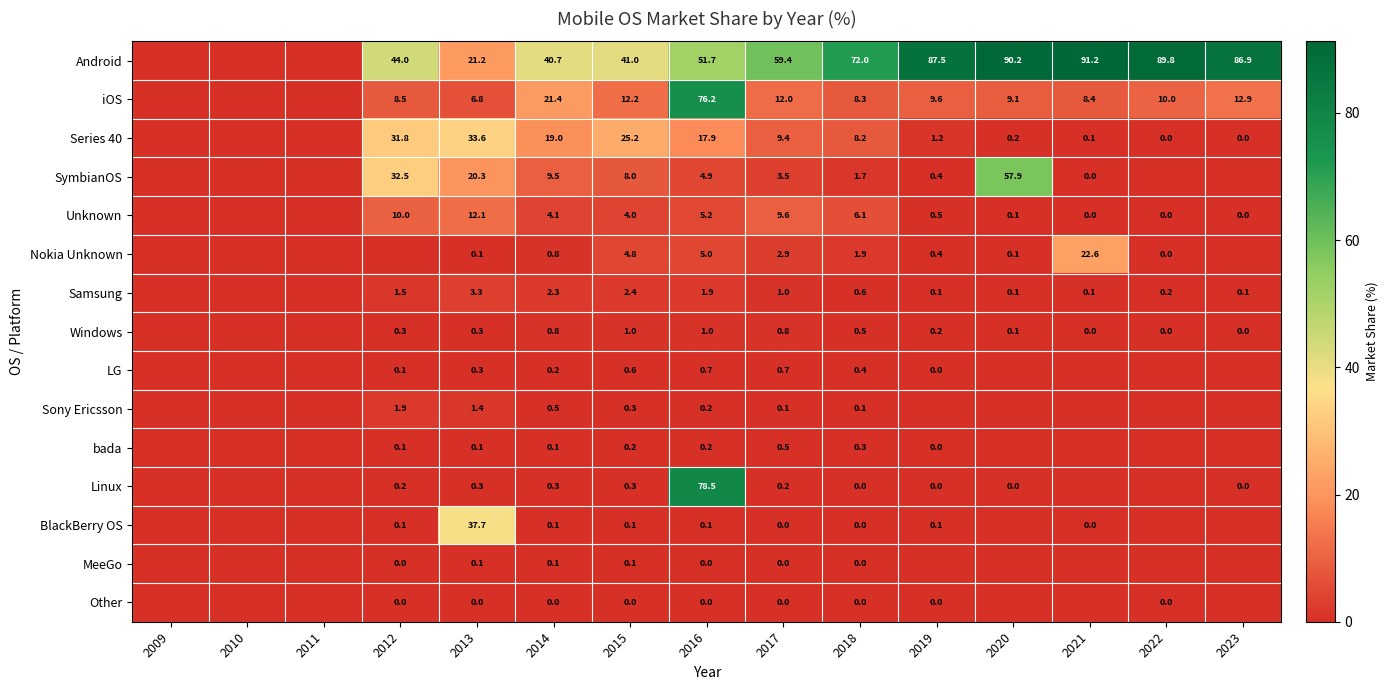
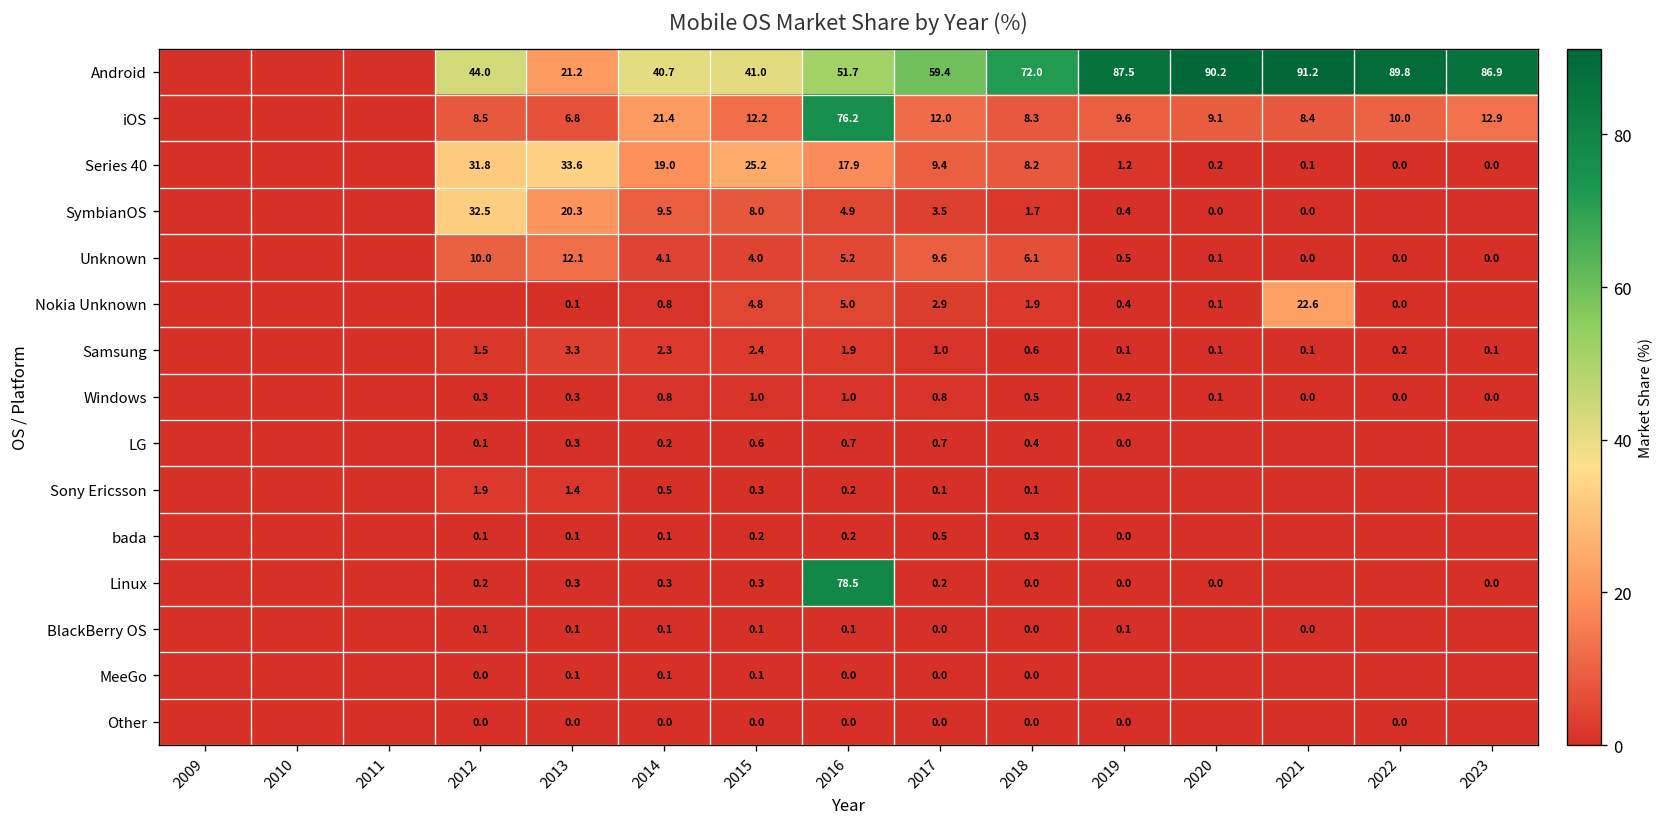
SymbianOS, 2020: 57.9 -> 0.0
BlackBerry OS, 2013: 37.7 -> 0.1
